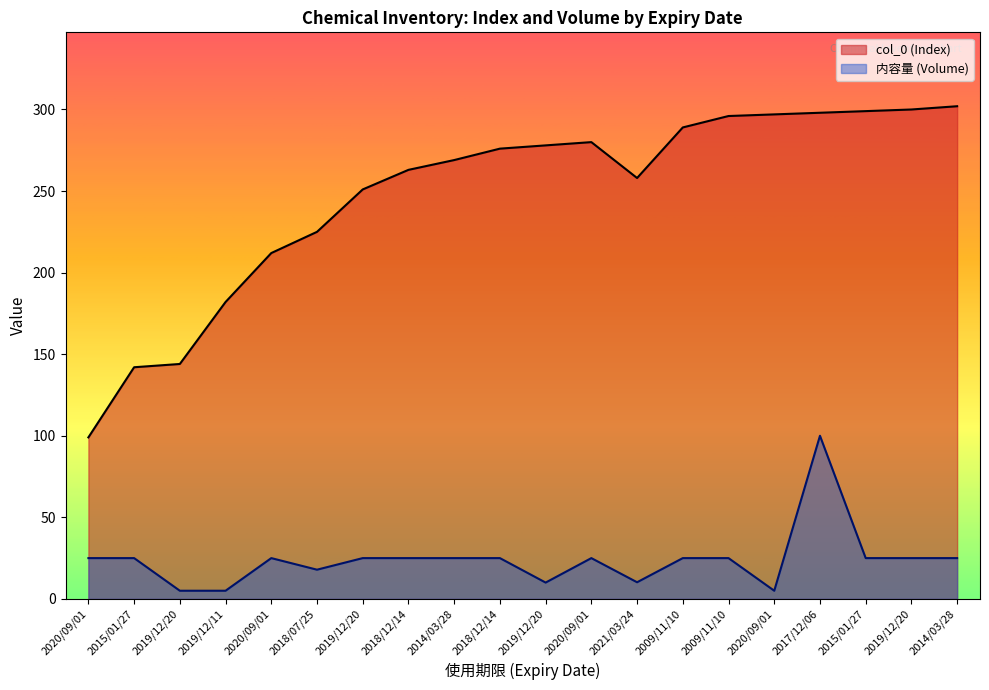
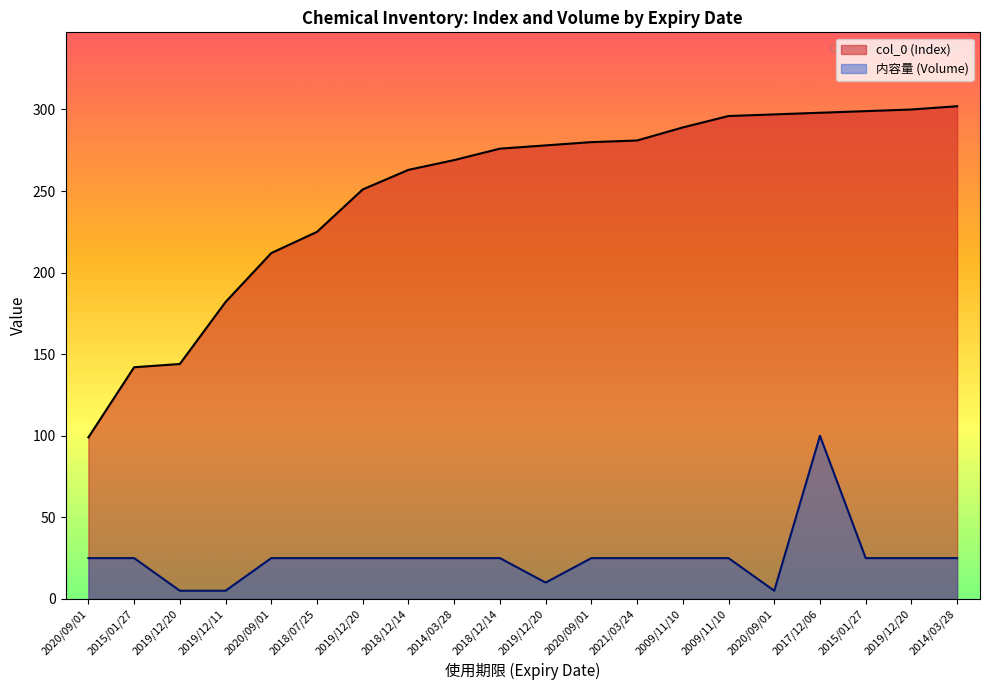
内容量 (Volume), 2018/07/25: 18 -> 25
col_0 (Index), 2021/03/24: 258 -> 281
内容量 (Volume), 2021/03/24: 10 -> 25
